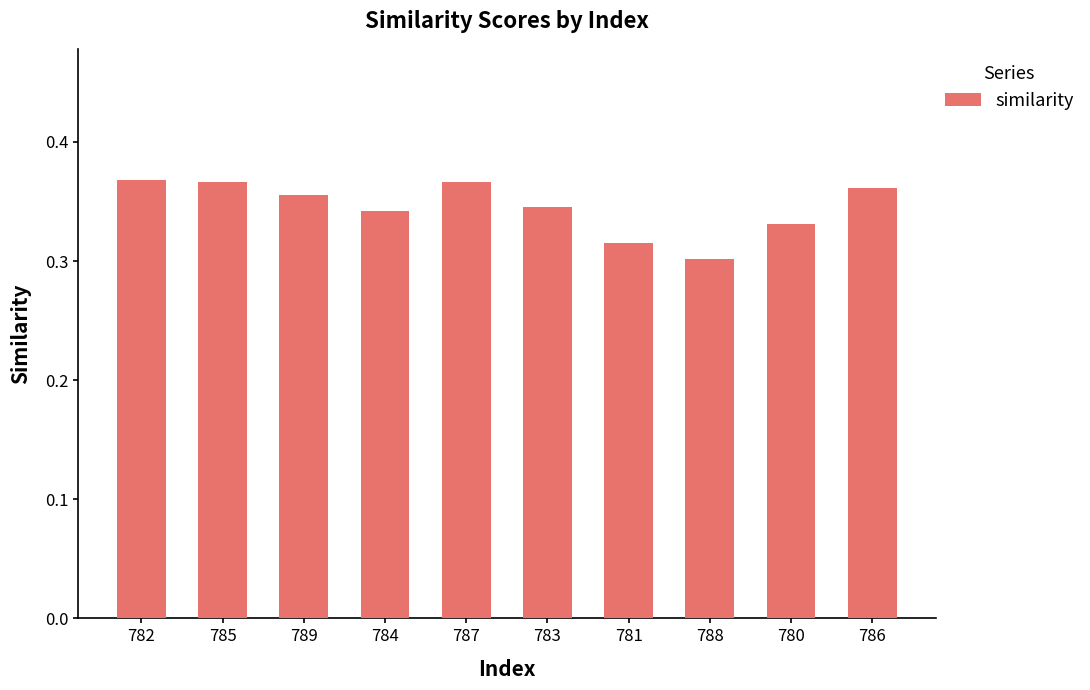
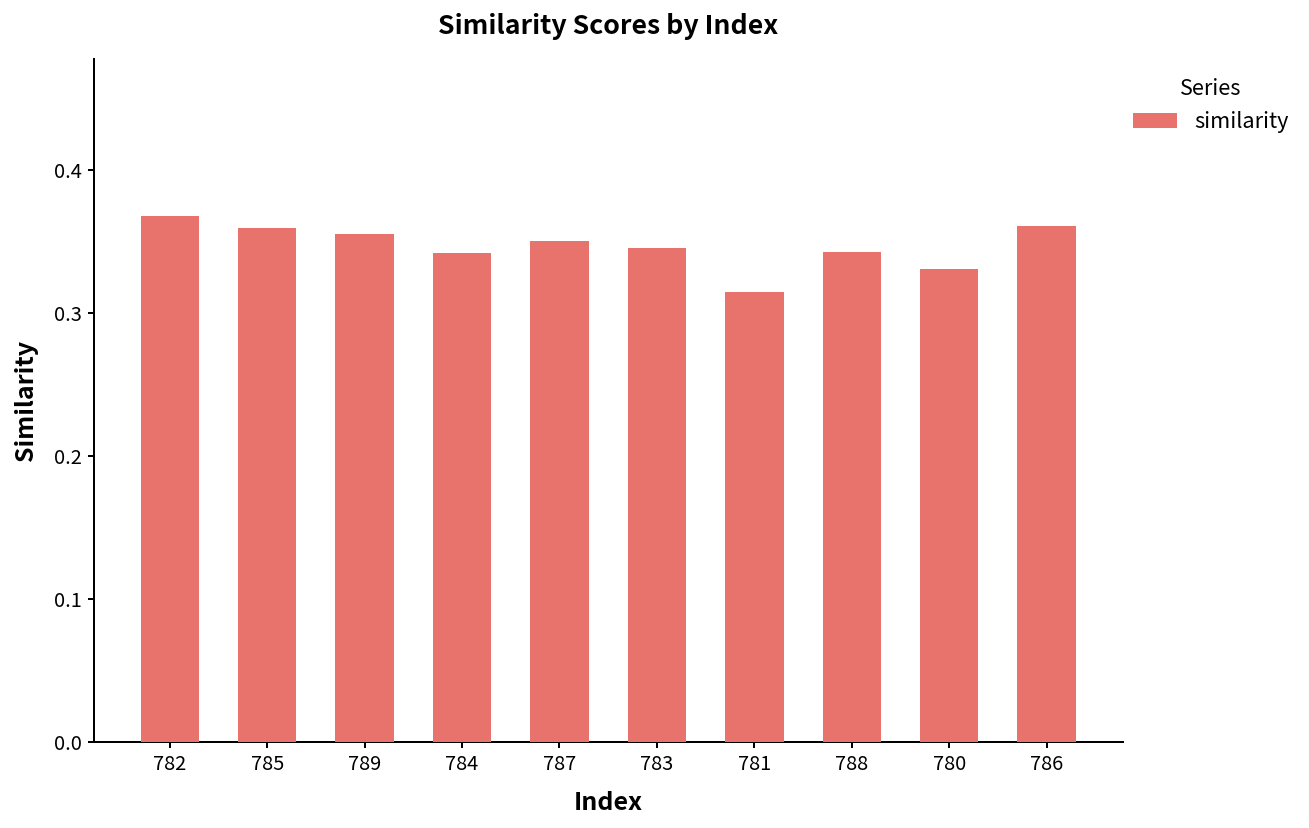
785: 0.366 -> 0.359
787: 0.366 -> 0.351
788: 0.301 -> 0.343
